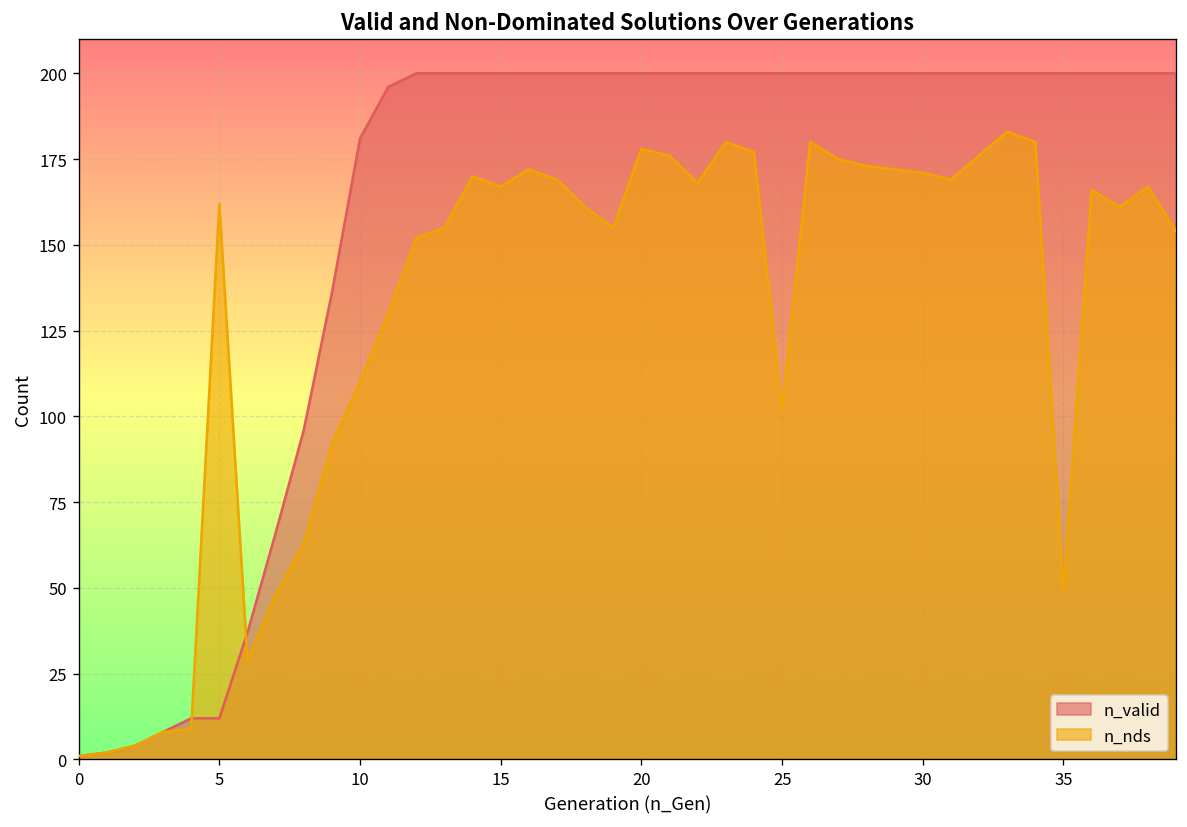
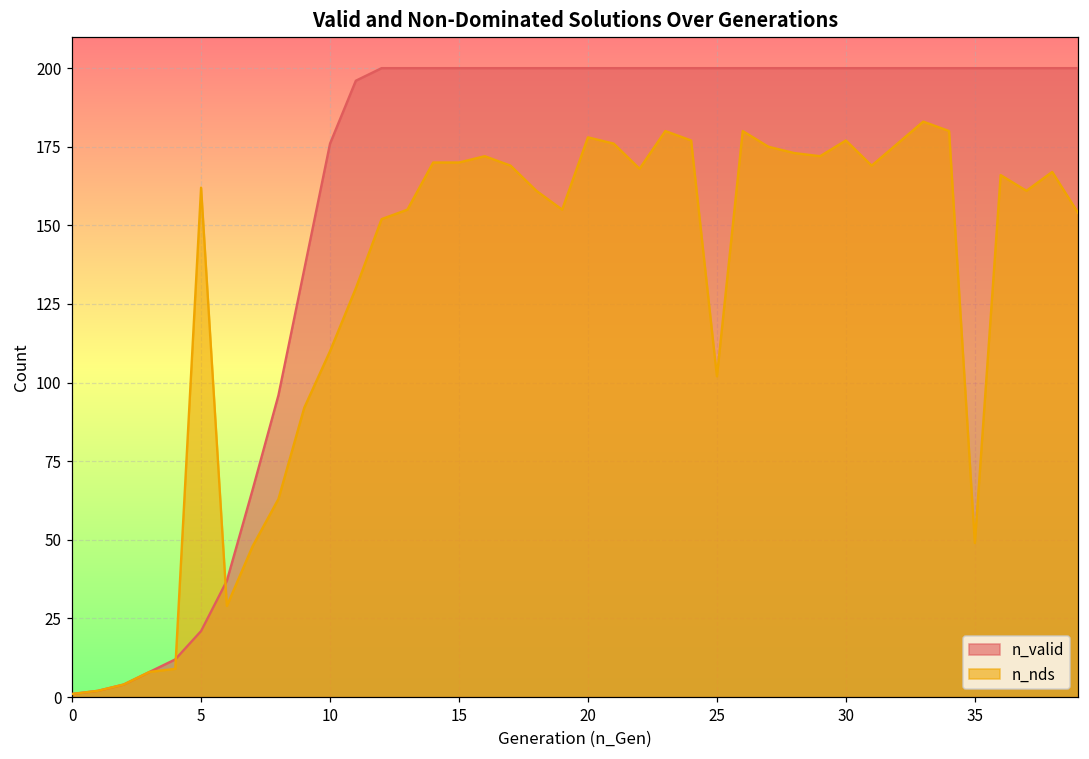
n_valid, 5: 12 -> 21
n_valid, 10: 181 -> 176
n_nds, 15: 167 -> 170
n_nds, 30: 171 -> 177
